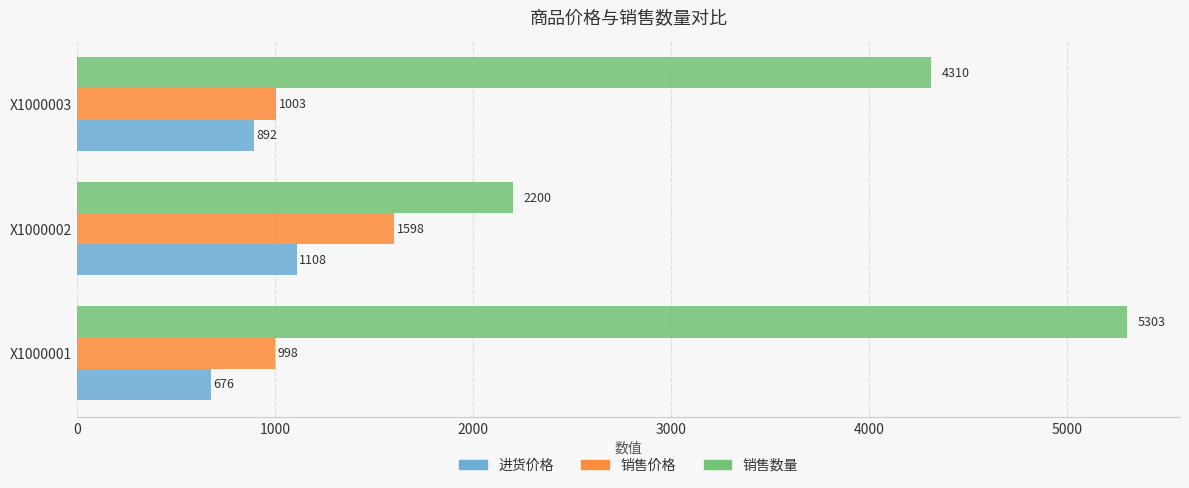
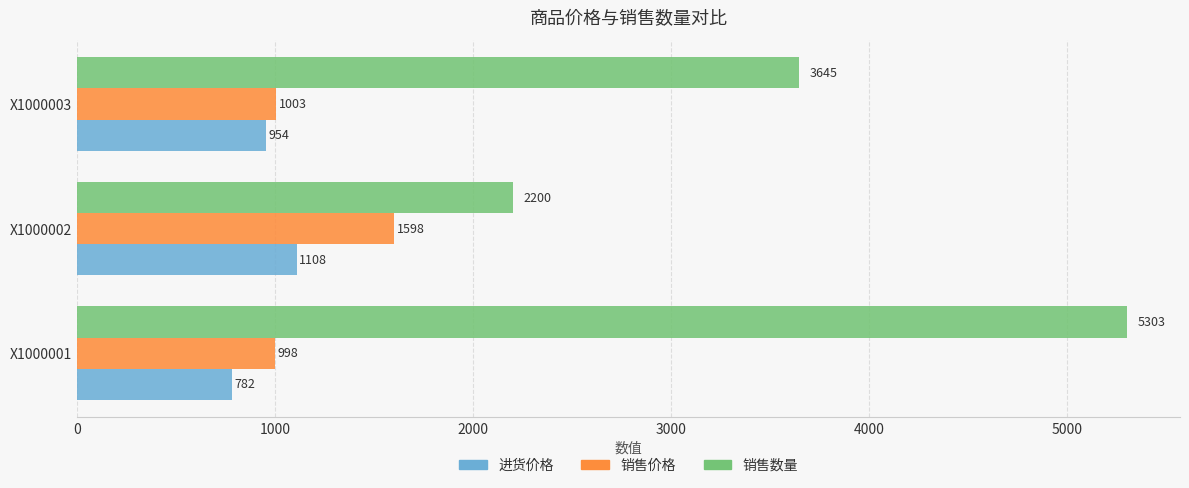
销售数量, X1000003: 4310 -> 3645
进货价格, X1000003: 892 -> 954
进货价格, X1000001: 676 -> 782
